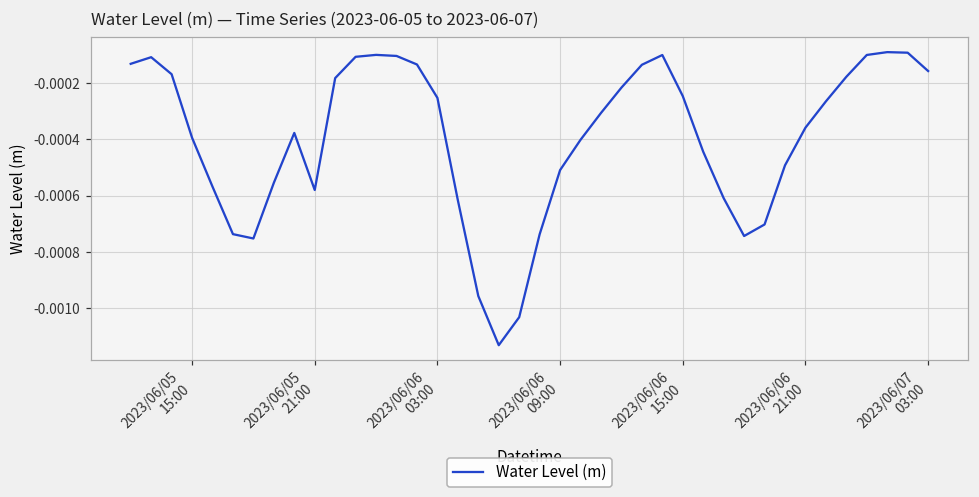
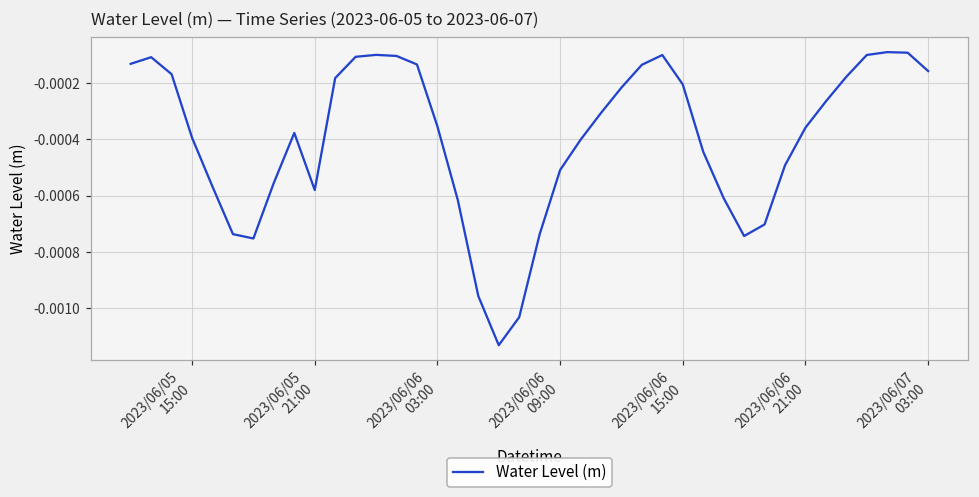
2023/06/06 03:00: -0.00025 -> -0.00035
2023/06/06 15:00: -0.00025 -> -0.00021
